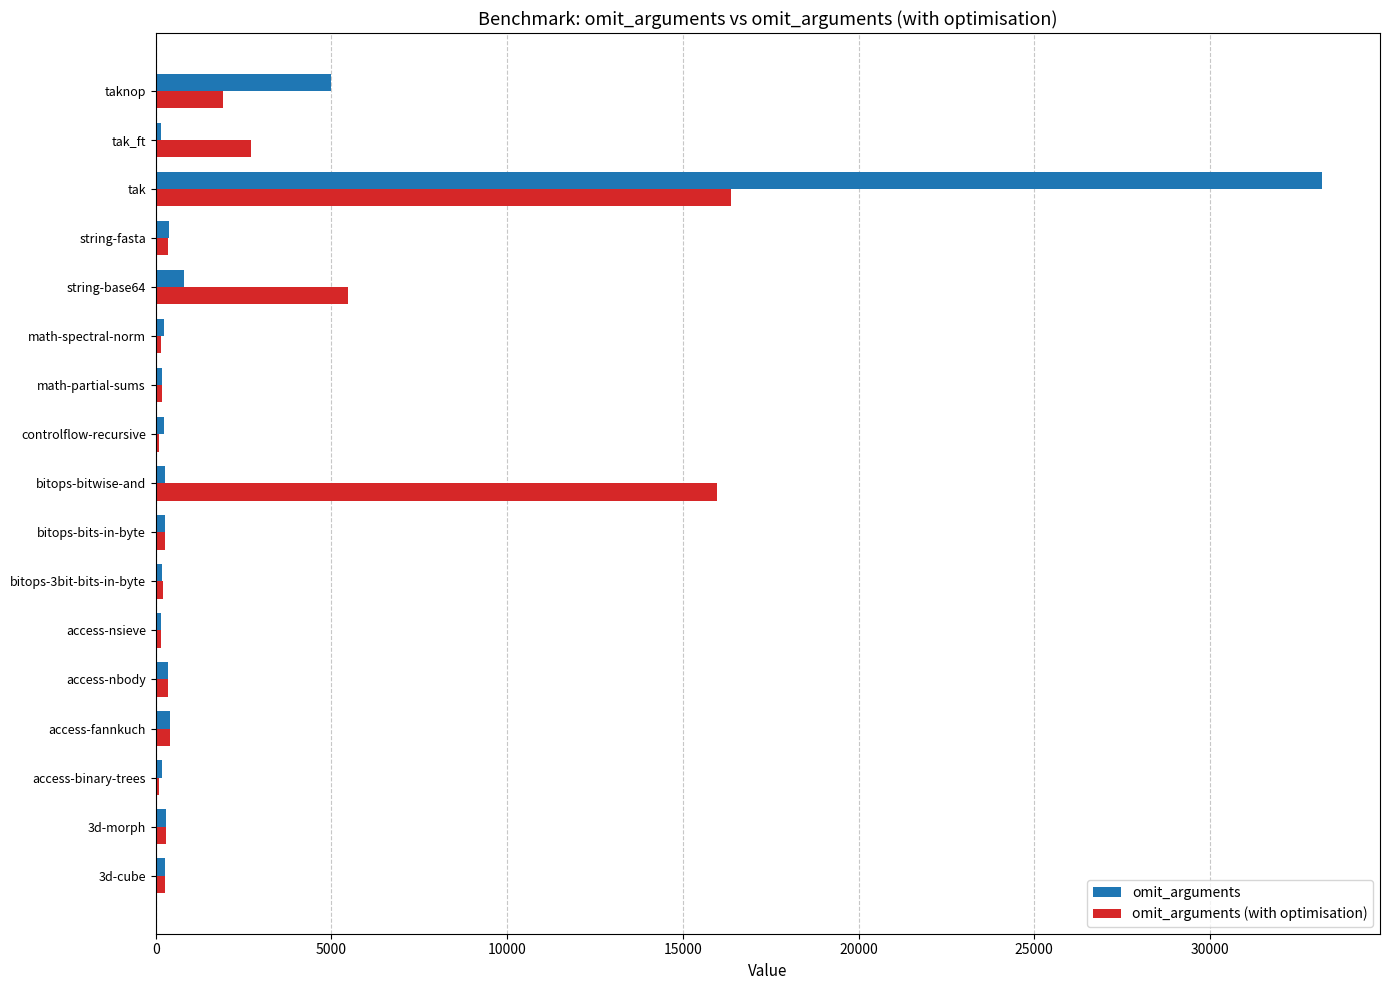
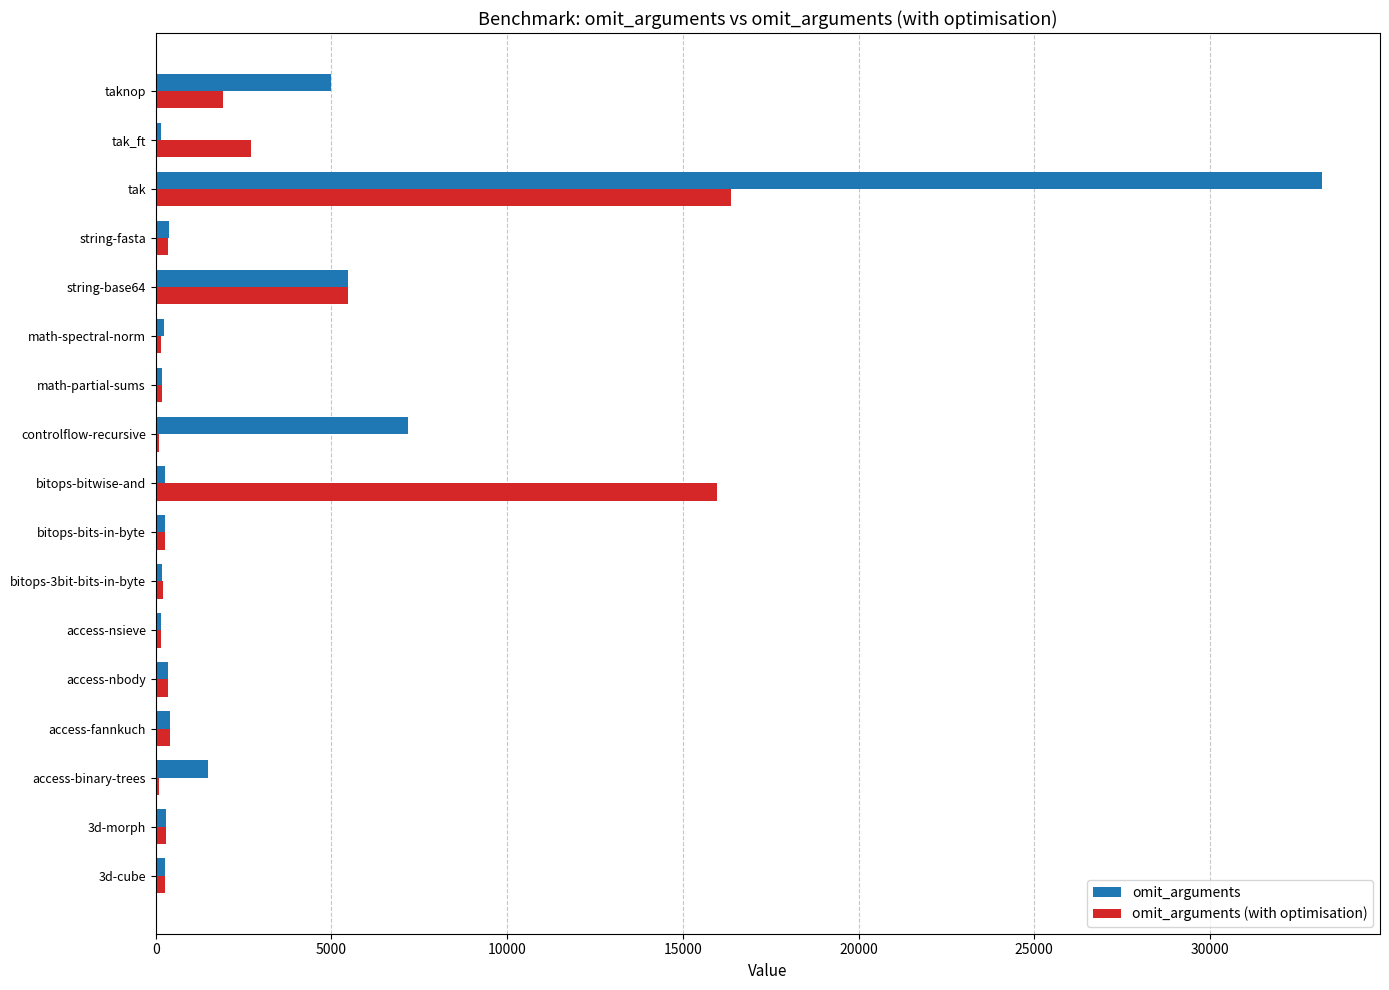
omit_arguments, string-base64: 800 -> 5500
omit_arguments, controlflow-recursive: 200 -> 7200
omit_arguments, access-binary-trees: 200 -> 1500
